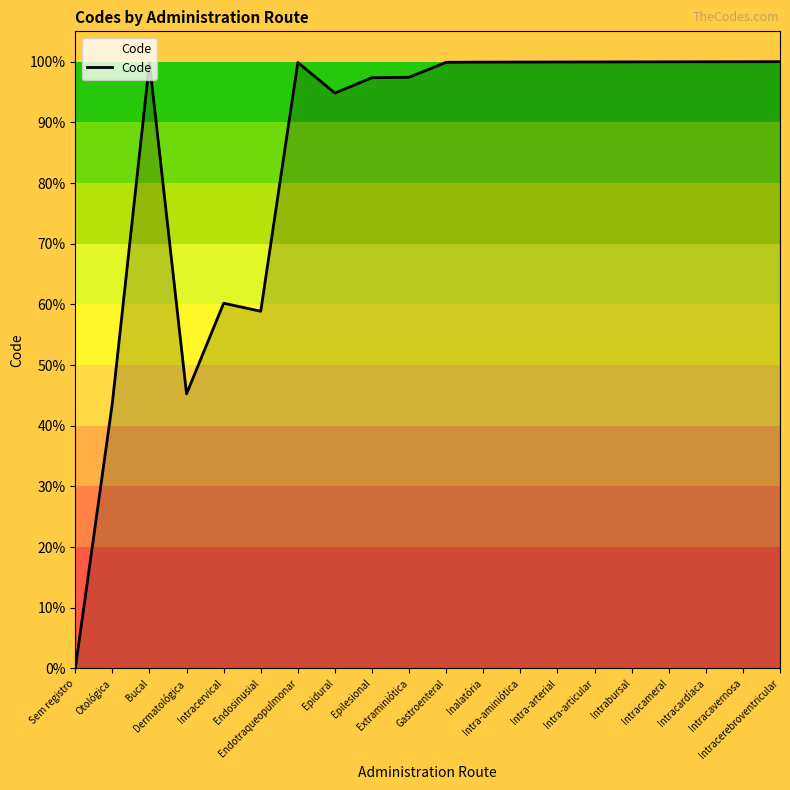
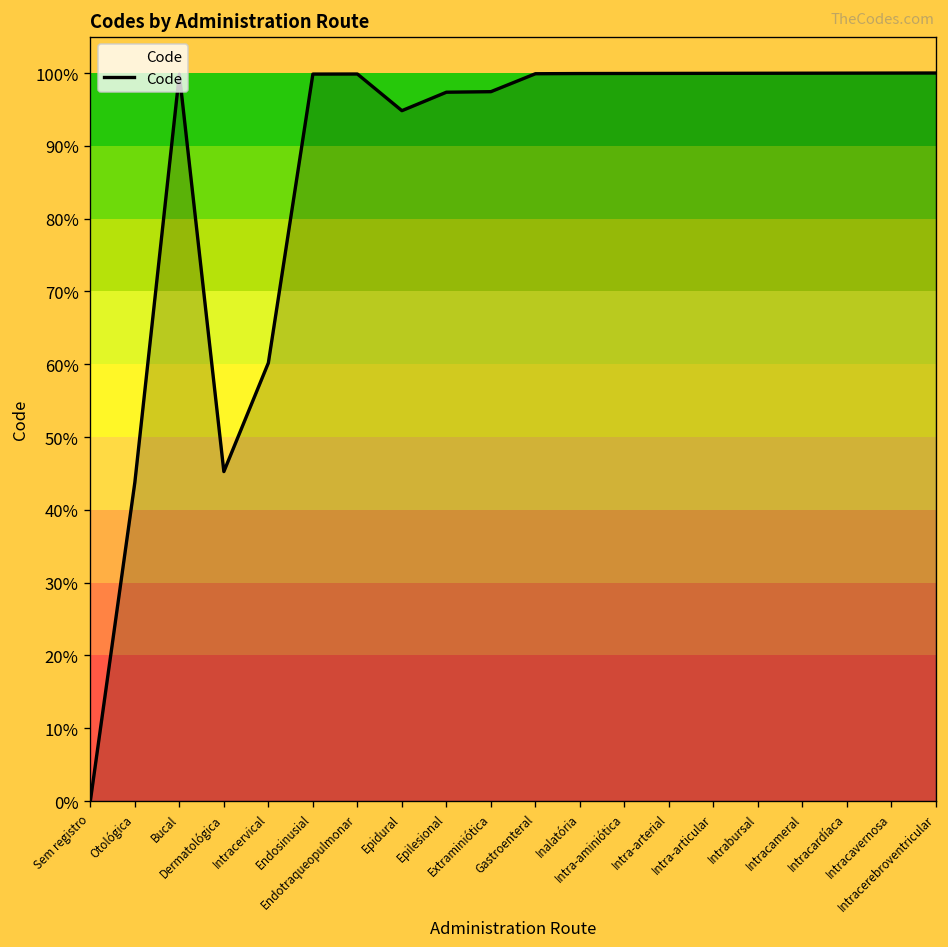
Endosinusial: 59% -> 100%
